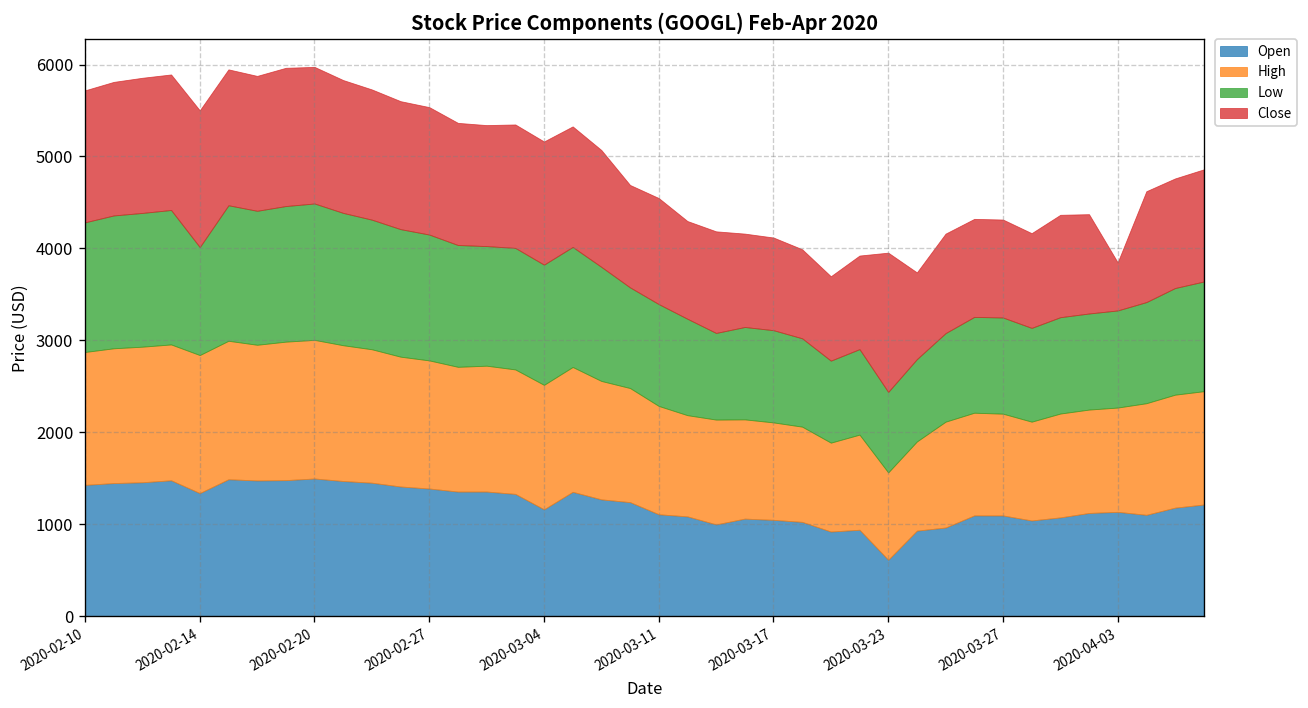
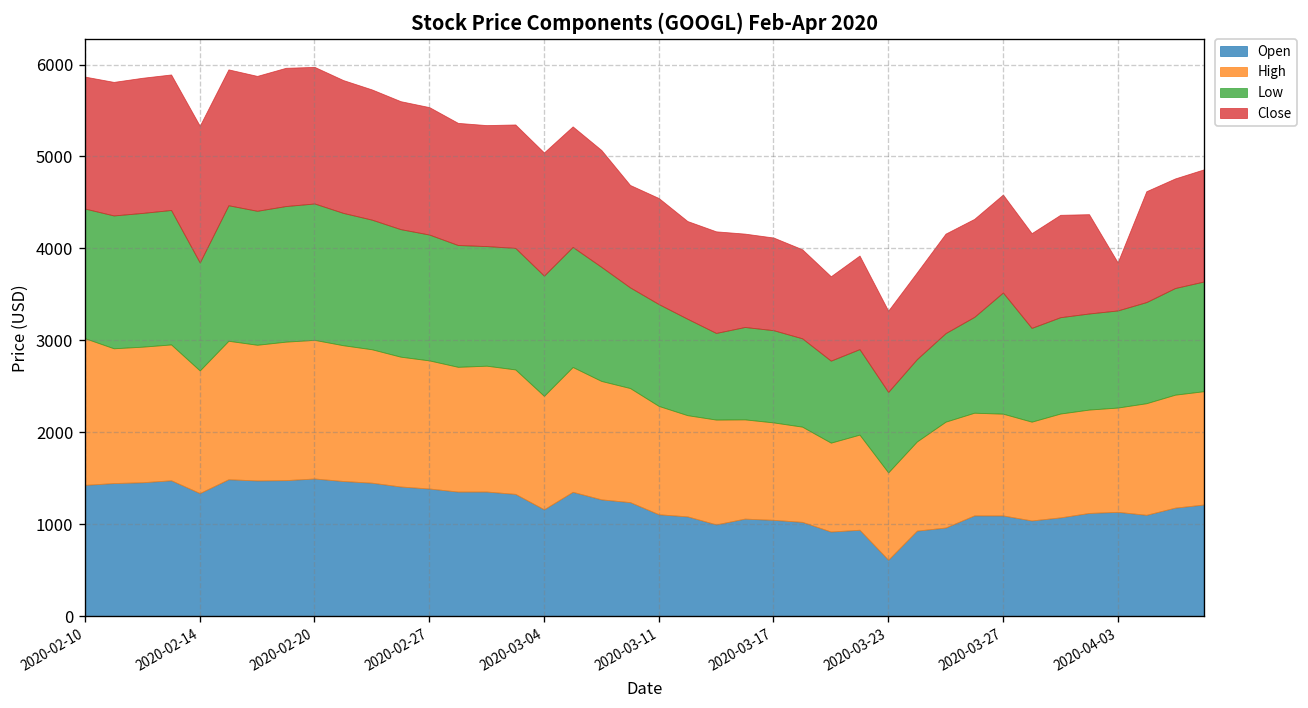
High, 2020-02-10: 1400 -> 1600
High, 2020-02-14: 1500 -> 1300
High, 2020-03-04: 1400 -> 1200
Close, 2020-03-23: 1500 -> 900
Low, 2020-03-27: 1000 -> 1300
